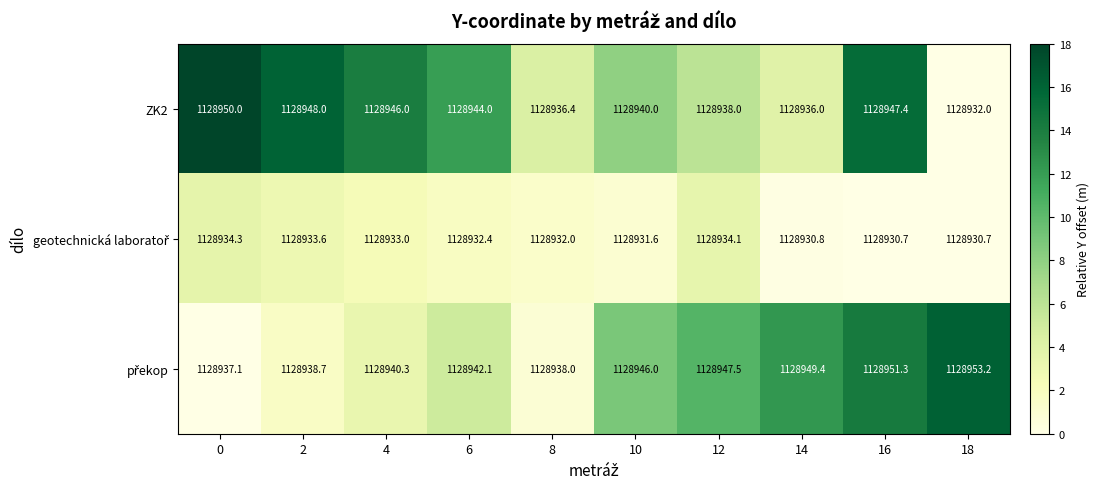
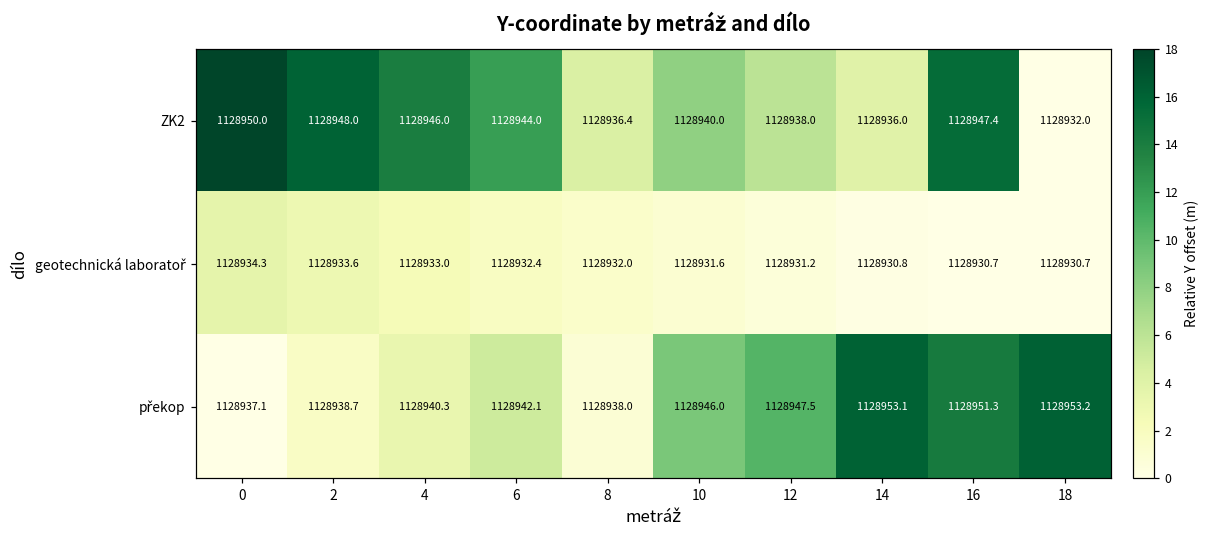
geotechnická laboratoř, 12: 1128934.1 -> 1128931.2
překop, 14: 1128949.4 -> 1128953.1
